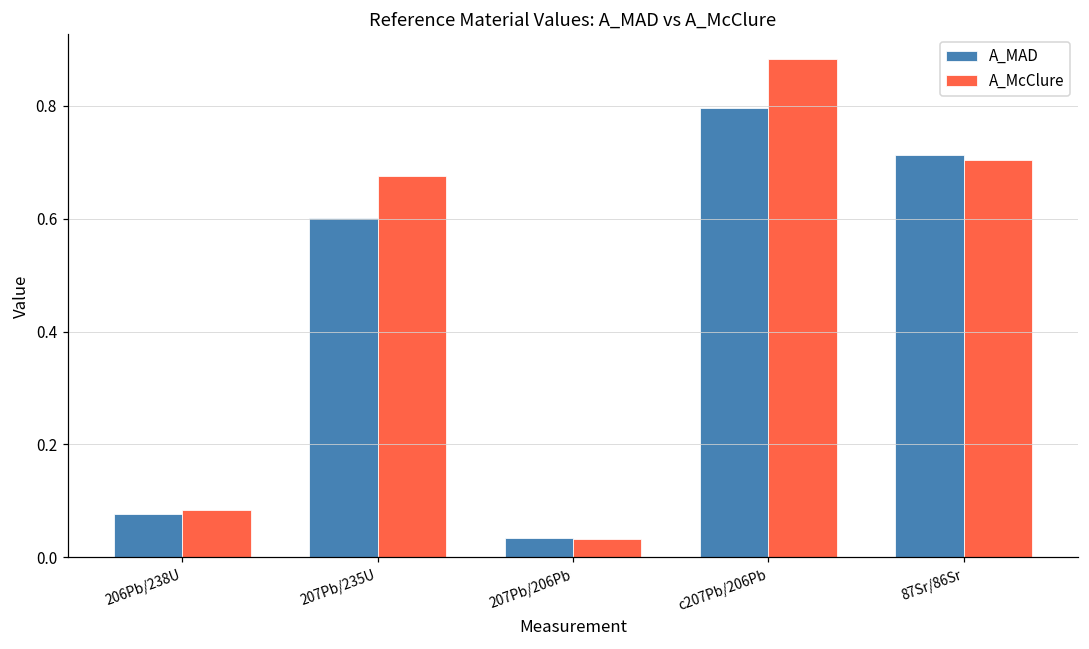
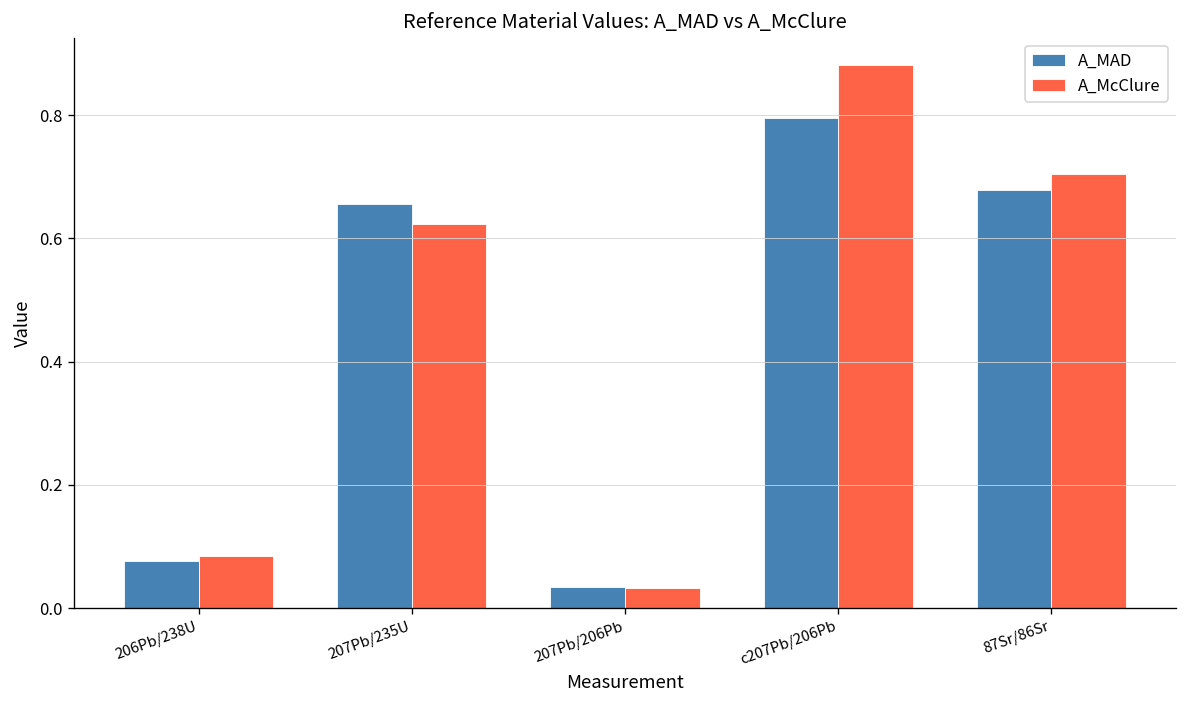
A_MAD, 207Pb/235U: 0.60 -> 0.66
A_McClure, 207Pb/235U: 0.67 -> 0.62
A_MAD, 87Sr/86Sr: 0.71 -> 0.68
